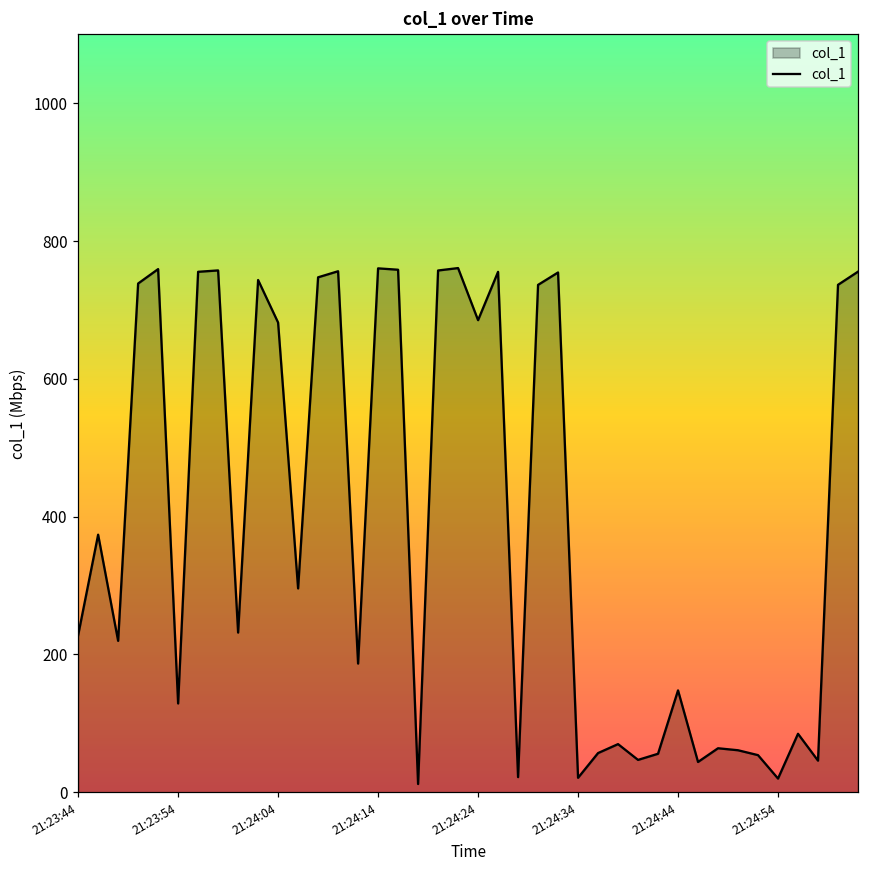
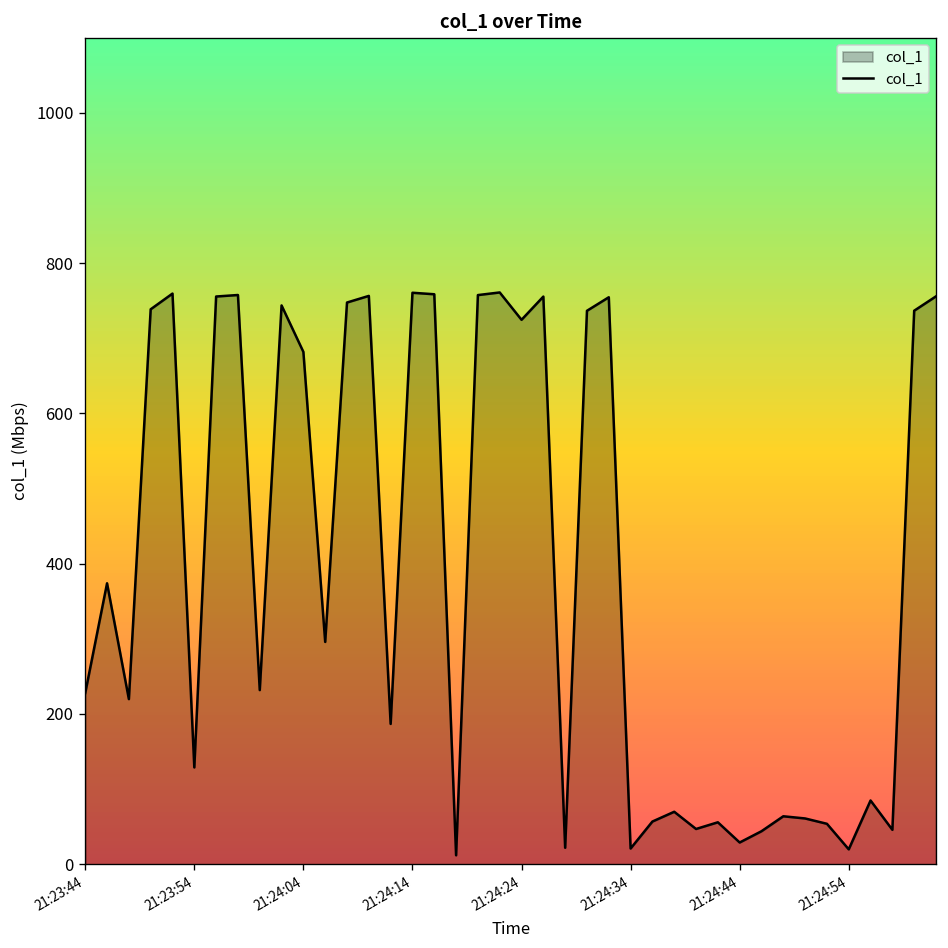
21:24:24: 690 -> 720
21:24:44: 150 -> 30
